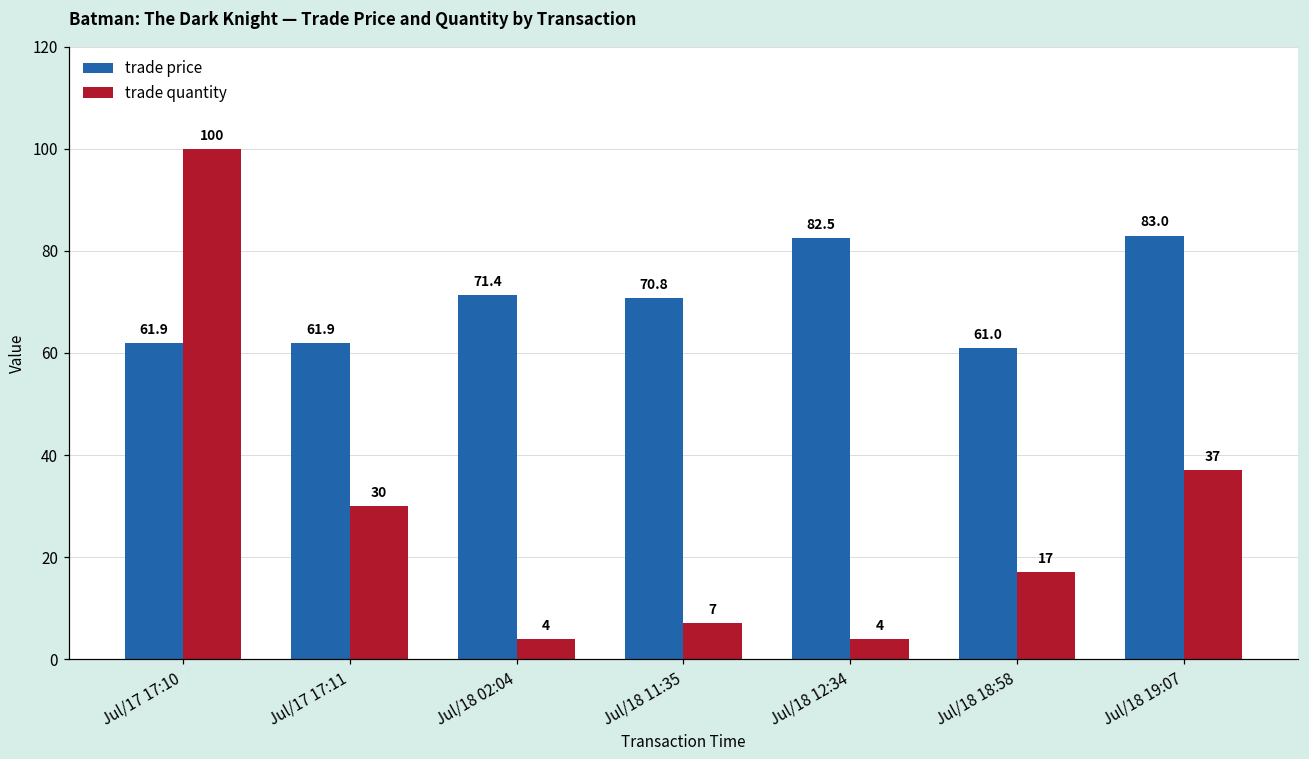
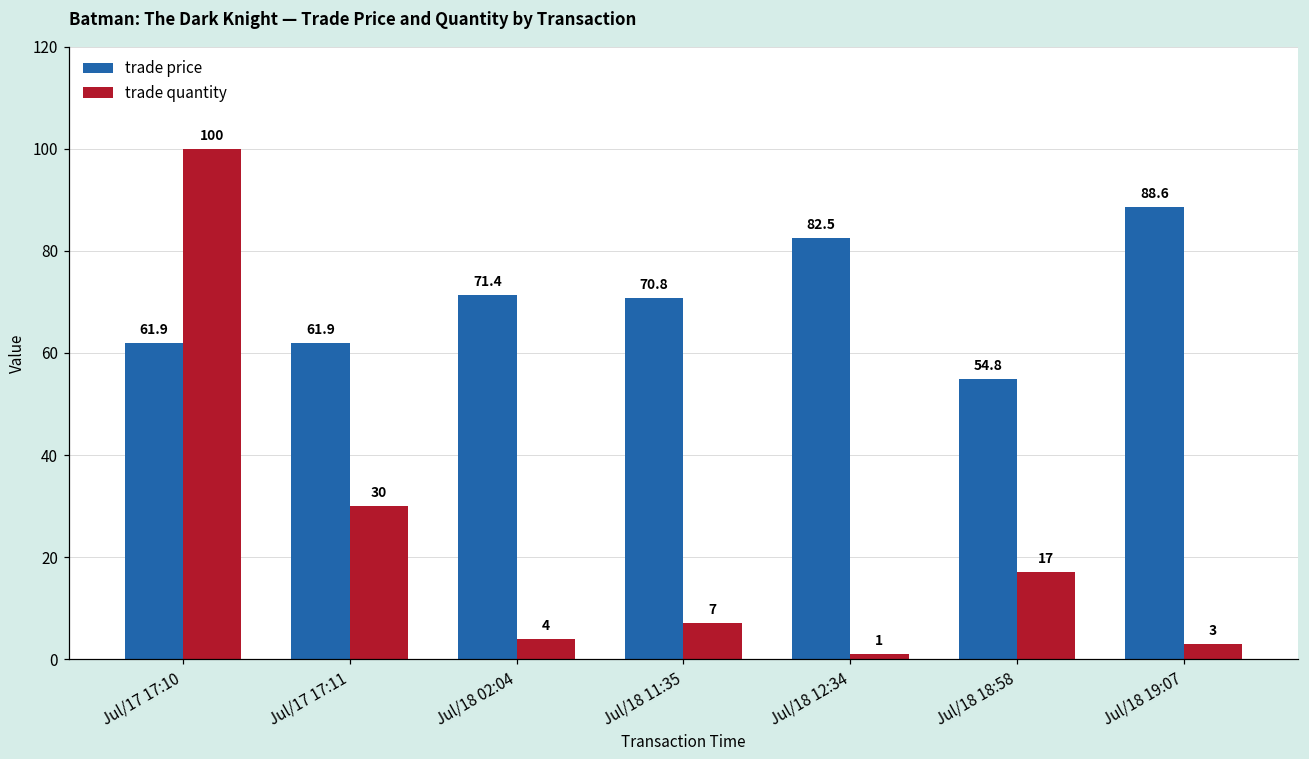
trade quantity, Jul/18 12:34: 4 -> 1
trade price, Jul/18 18:58: 61.0 -> 54.8
trade price, Jul/18 19:07: 83.0 -> 88.6
trade quantity, Jul/18 19:07: 37 -> 3
